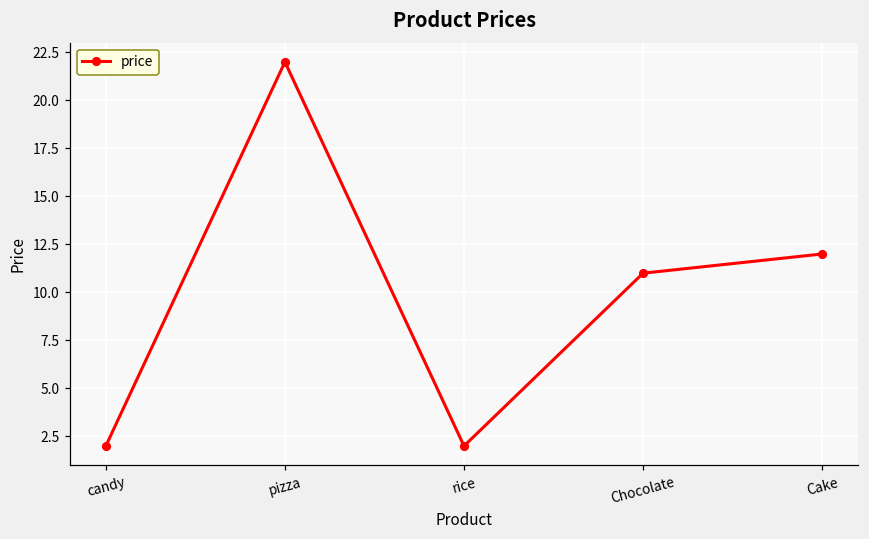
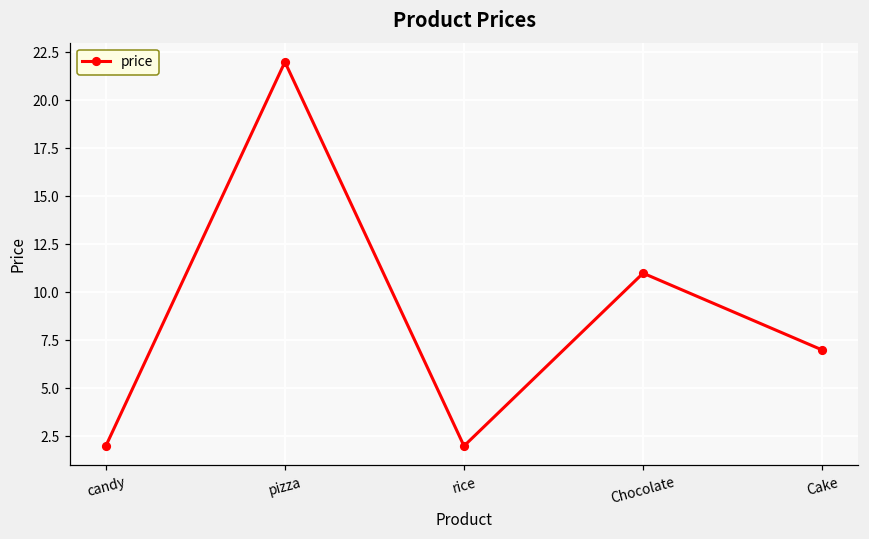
Cake: 12 -> 7
